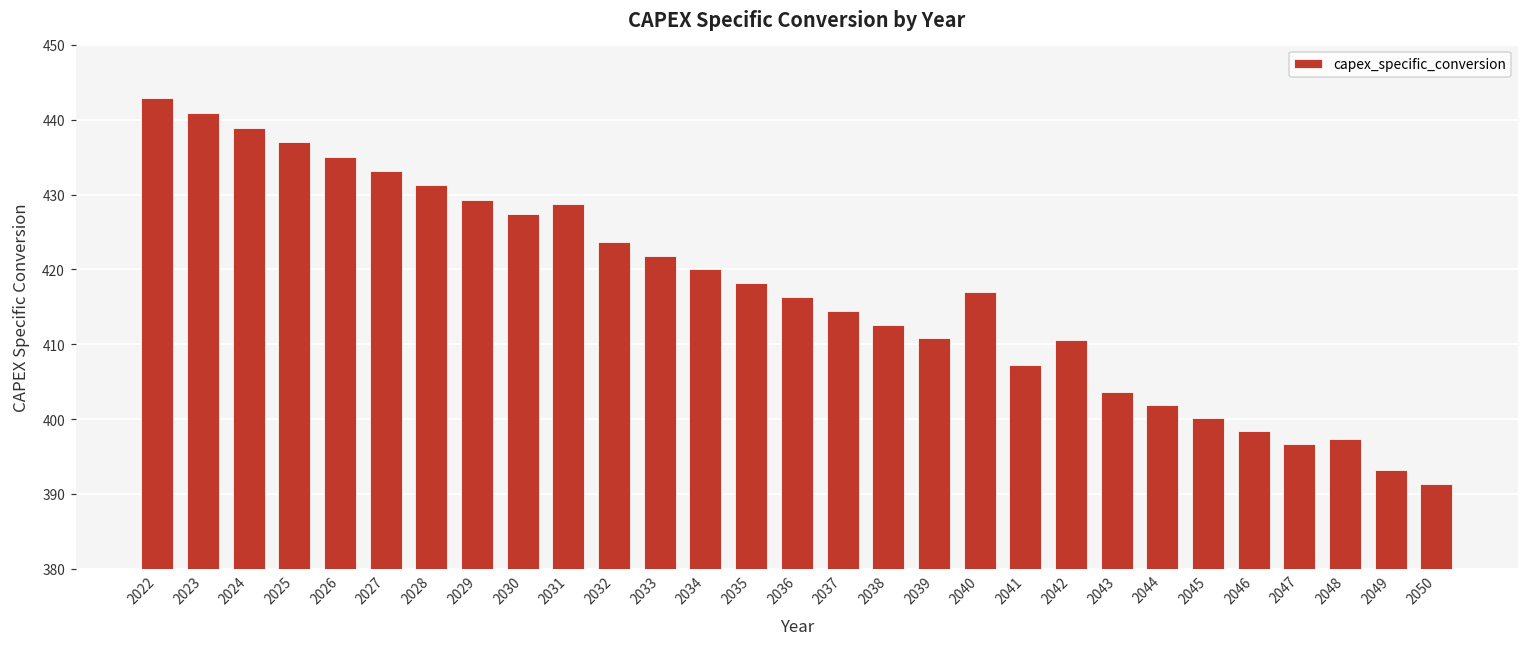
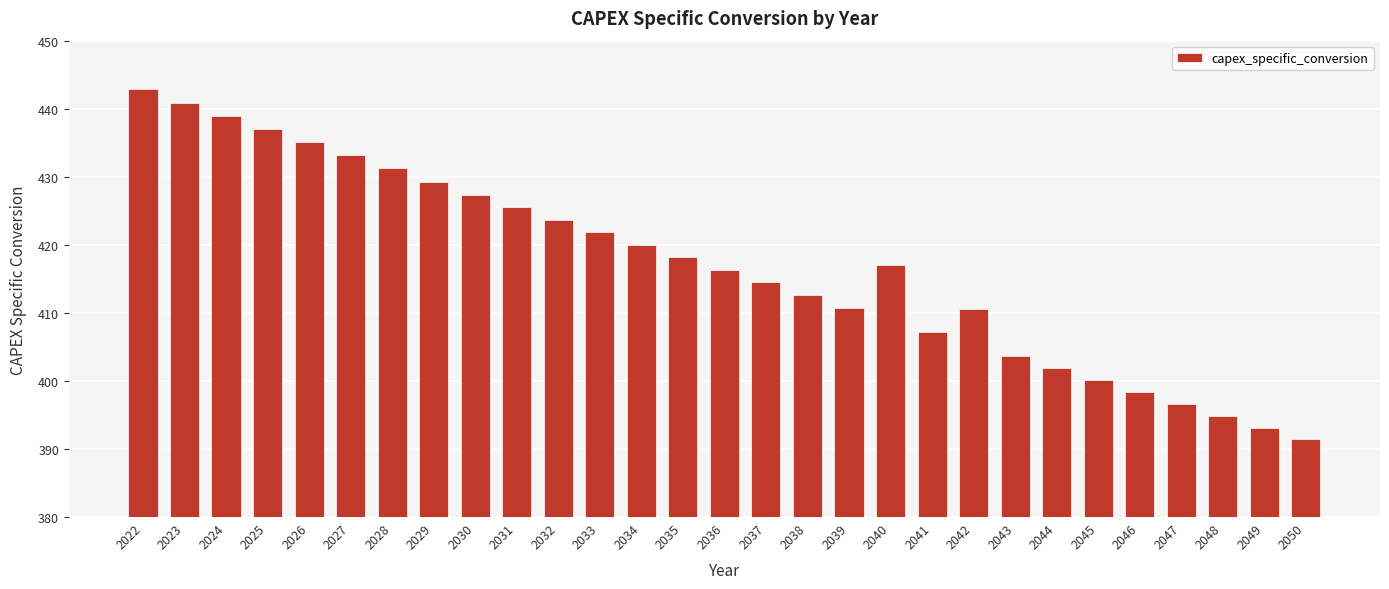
2031: 429 -> 426
2048: 397 -> 395
